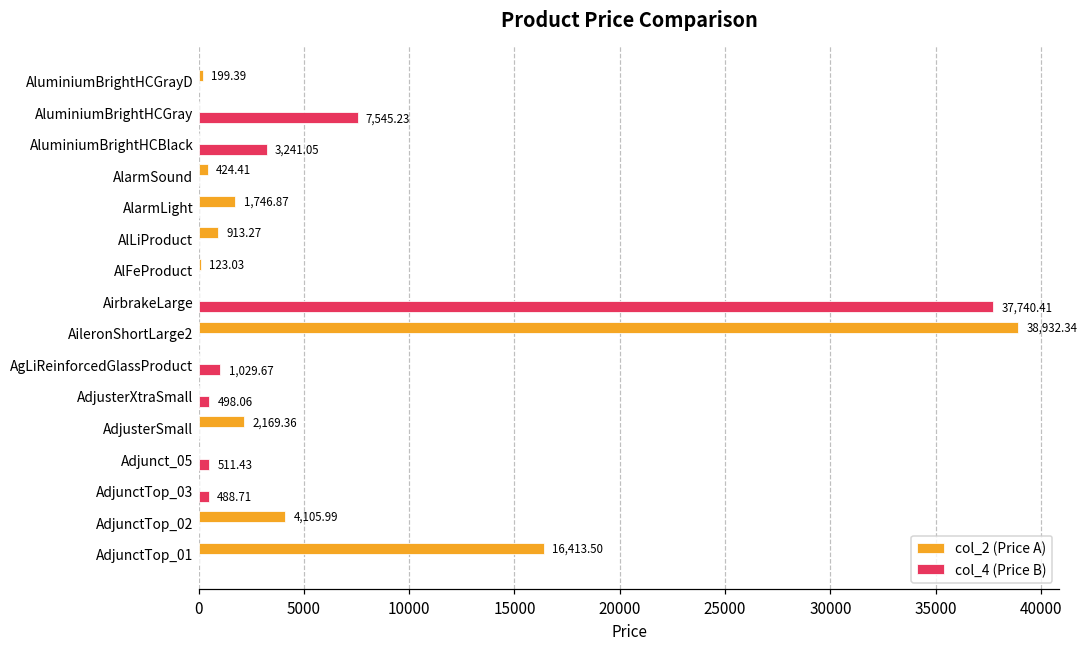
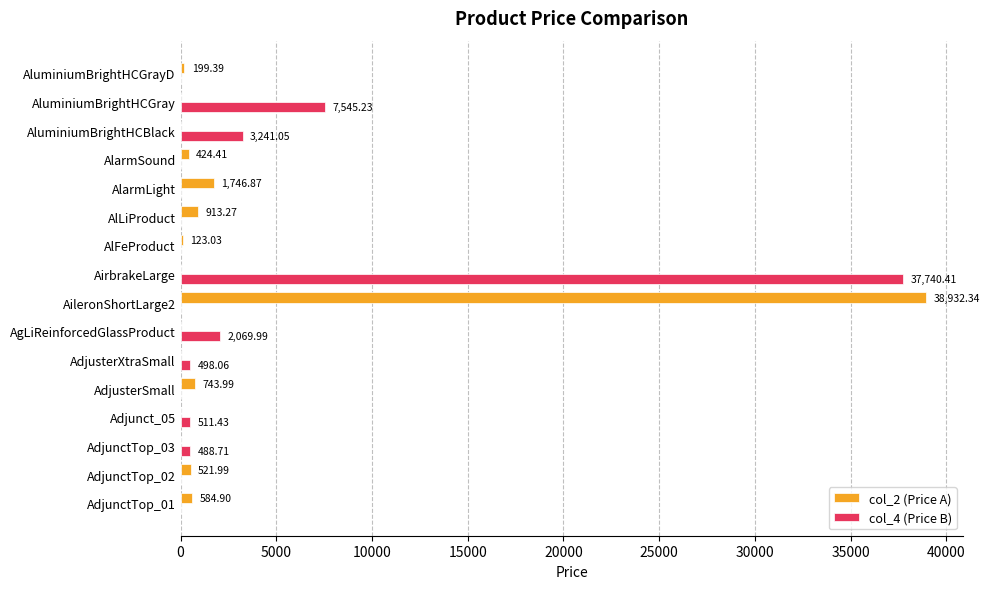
col_4 (Price B), AgLiReinforcedGlassProduct: 1,029.67 -> 2,069.99
col_2 (Price A), AdjusterSmall: 2,169.36 -> 743.99
col_2 (Price A), AdjunctTop_02: 4,105.99 -> 521.99
col_2 (Price A), AdjunctTop_01: 16,413.50 -> 584.90
